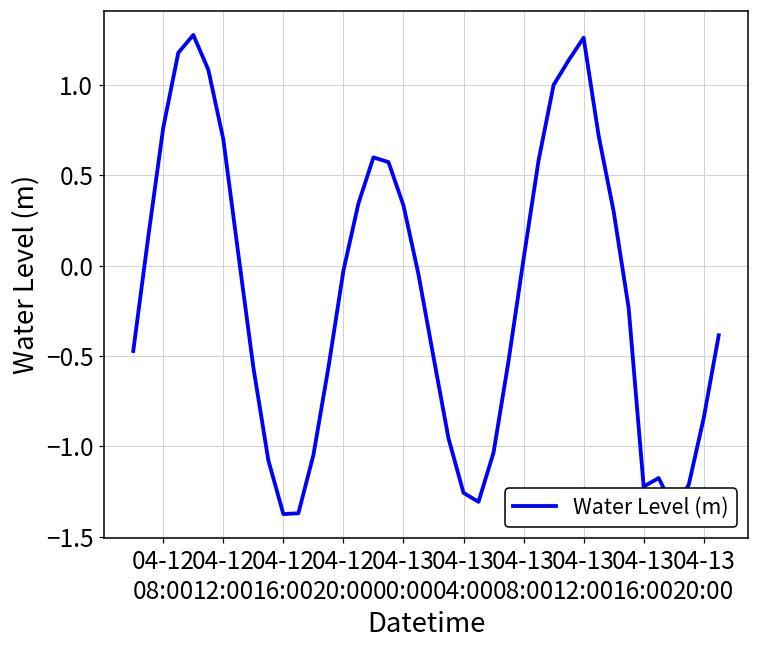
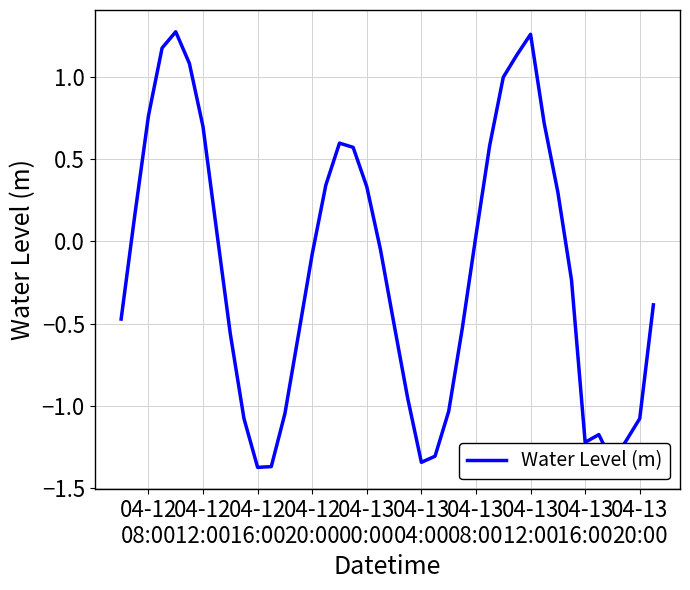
04-12 20:00: -0.03 -> -0.08
04-13 04:00: -1.26 -> -1.34
04-13 20:00: -0.84 -> -1.08
